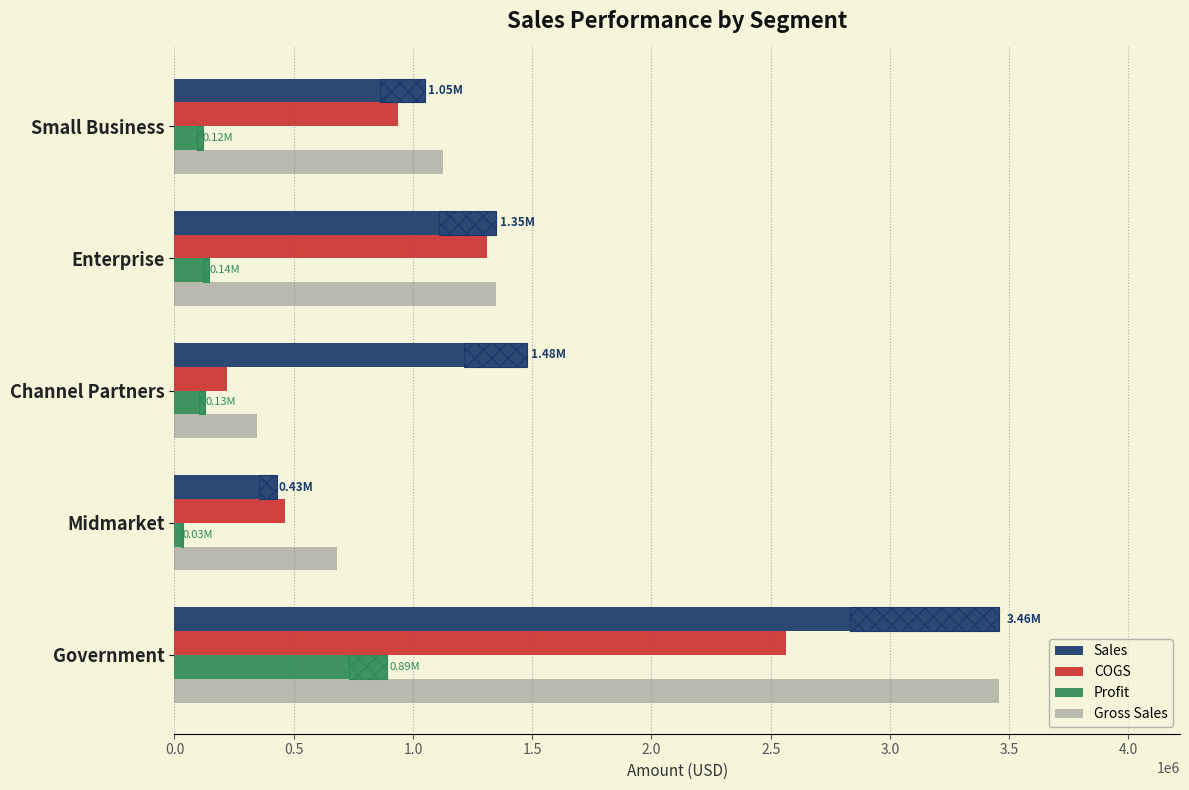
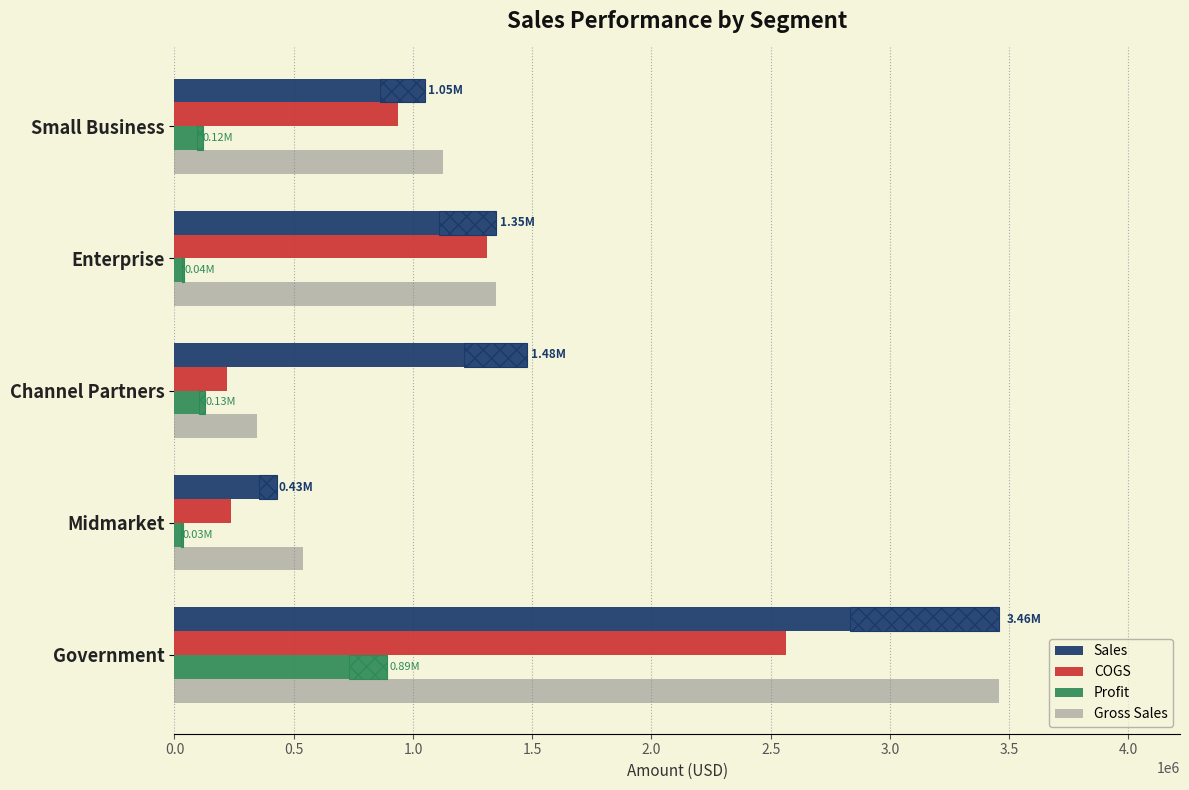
Profit, Enterprise: 0.14M -> 0.04M
COGS, Midmarket: 460000 -> 240000
Gross Sales, Midmarket: 680000 -> 540000
